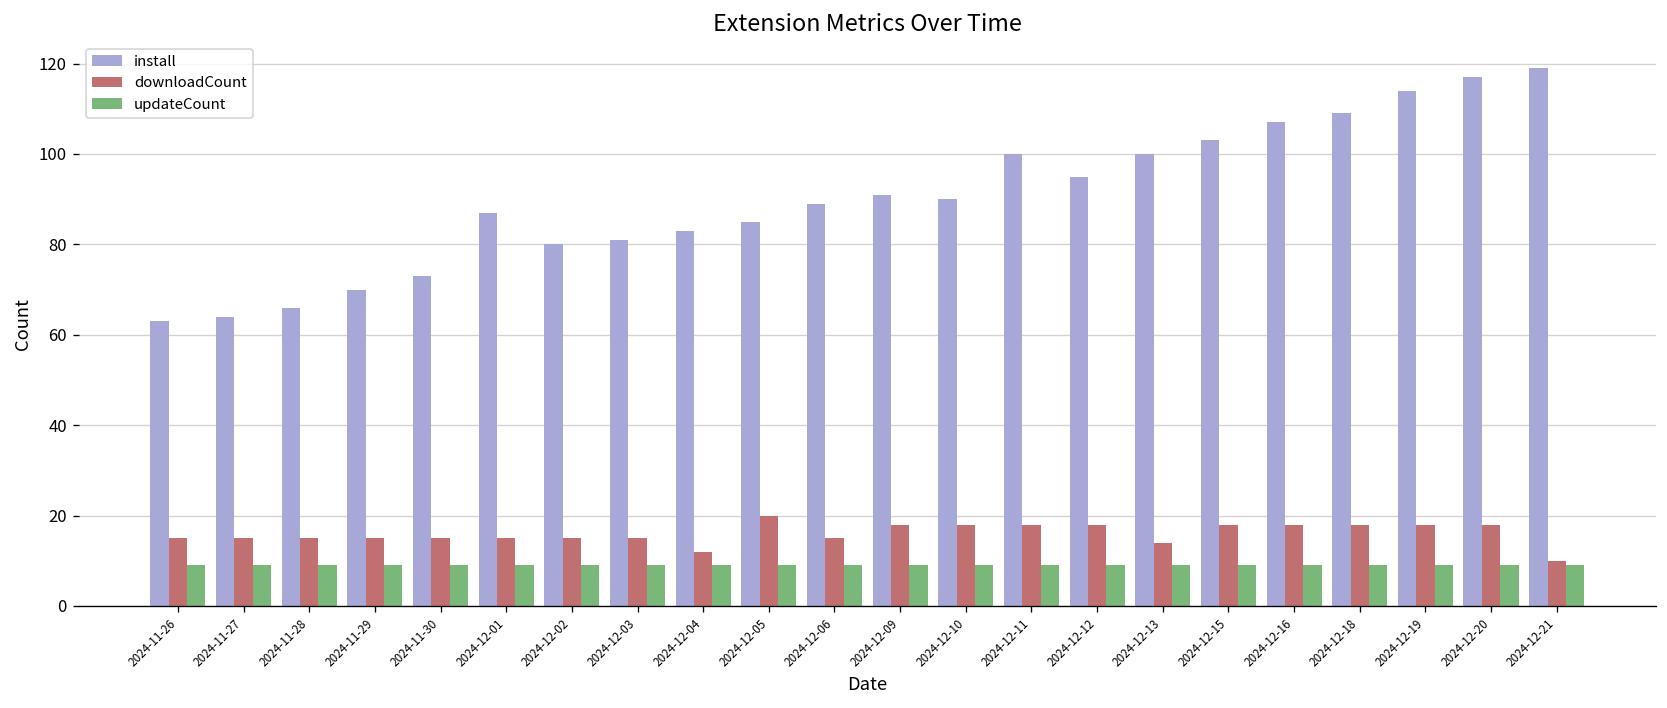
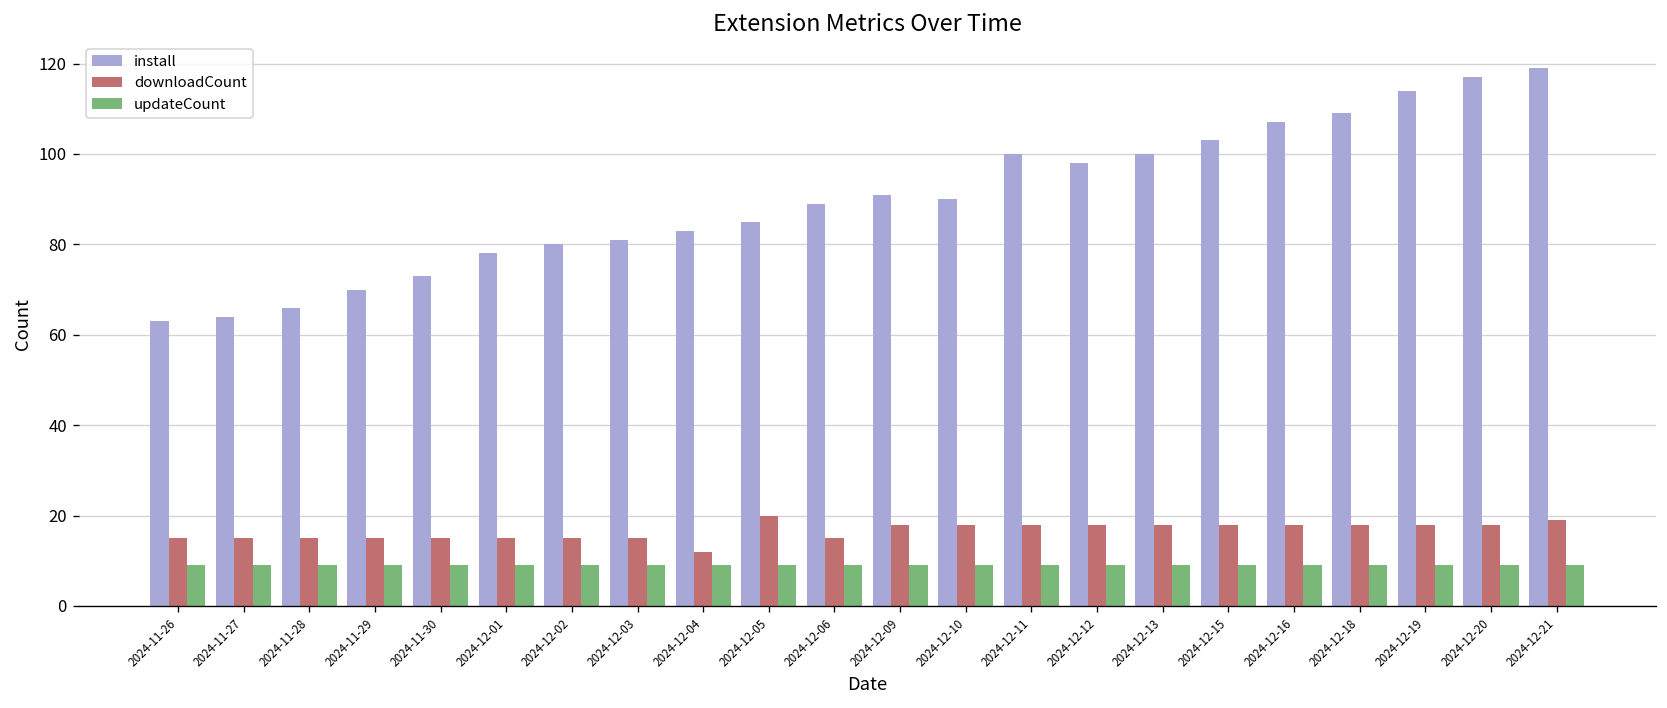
install, 2024-12-01: 87 -> 78
install, 2024-12-12: 95 -> 98
downloadCount, 2024-12-13: 14 -> 18
downloadCount, 2024-12-21: 10 -> 19
